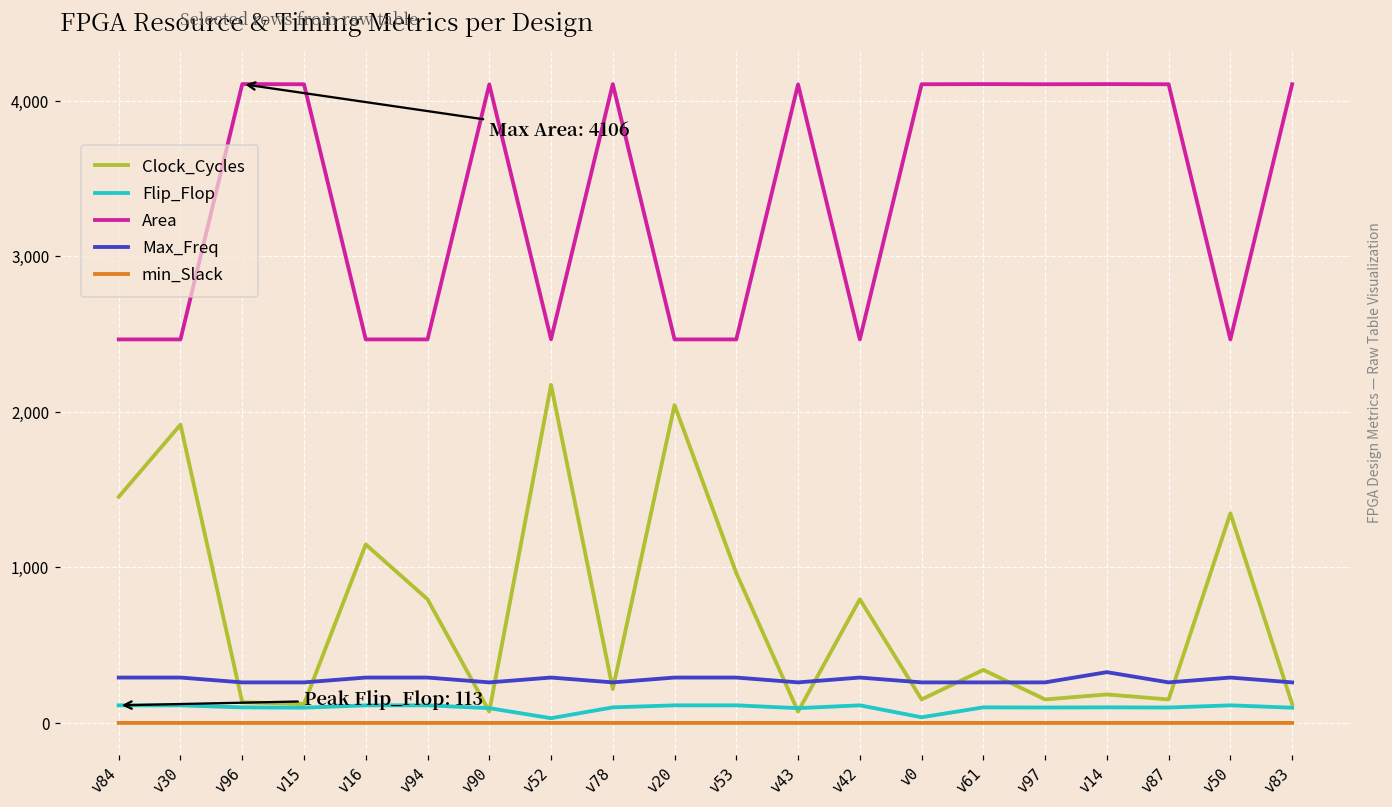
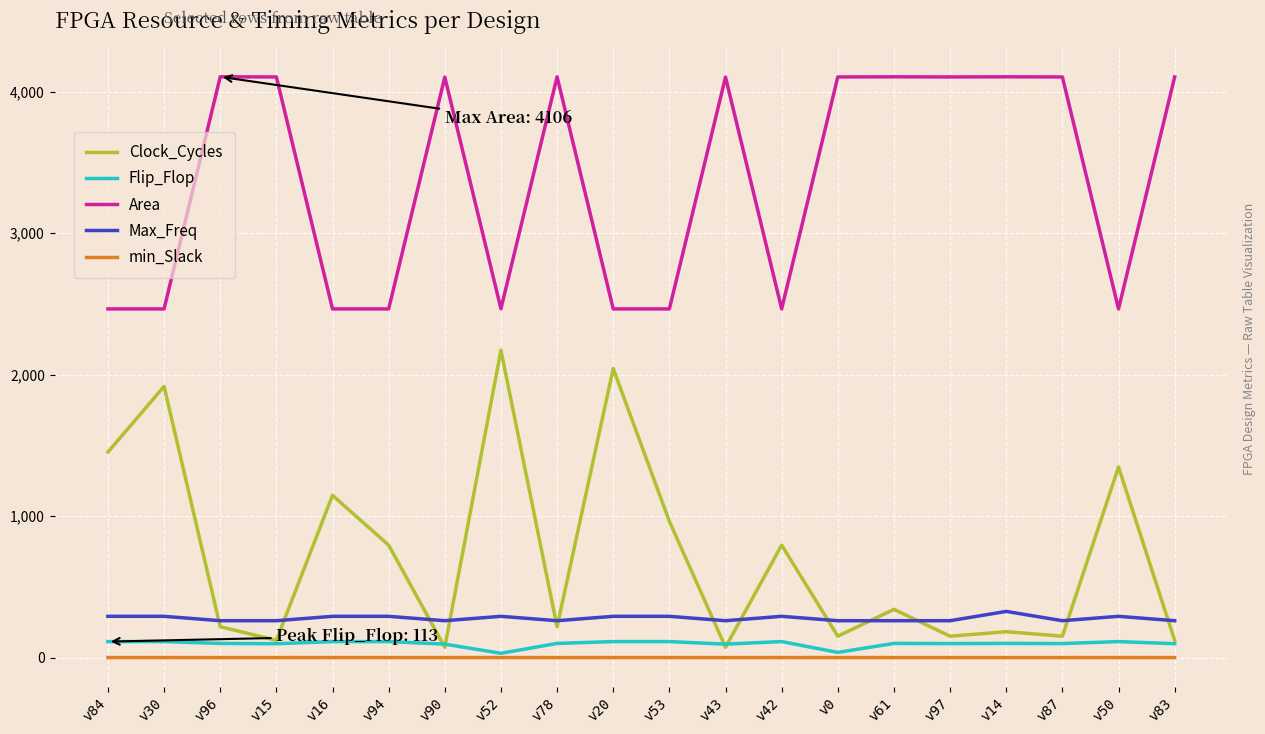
Clock_Cycles, v96: 130 -> 220
